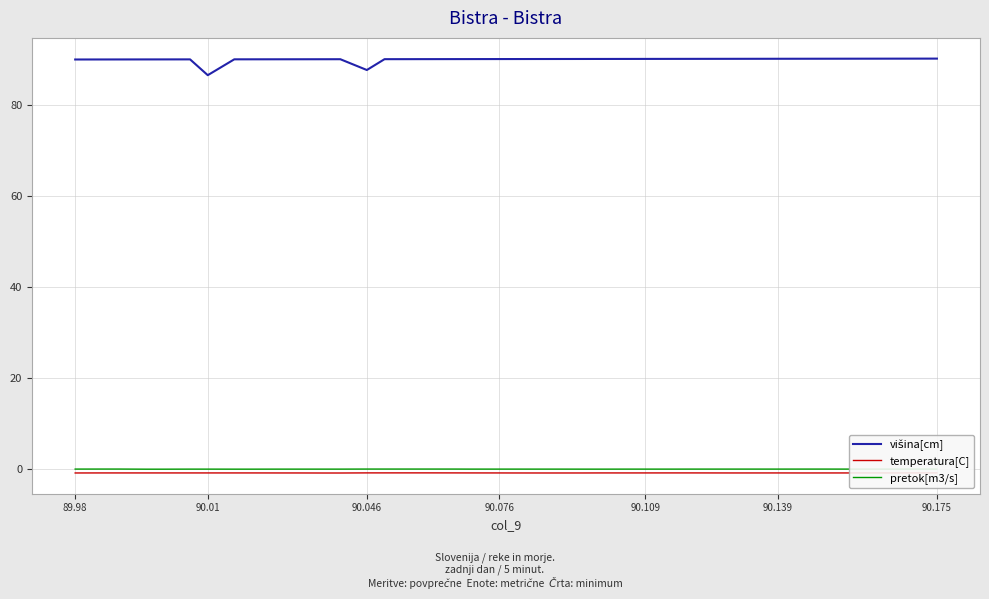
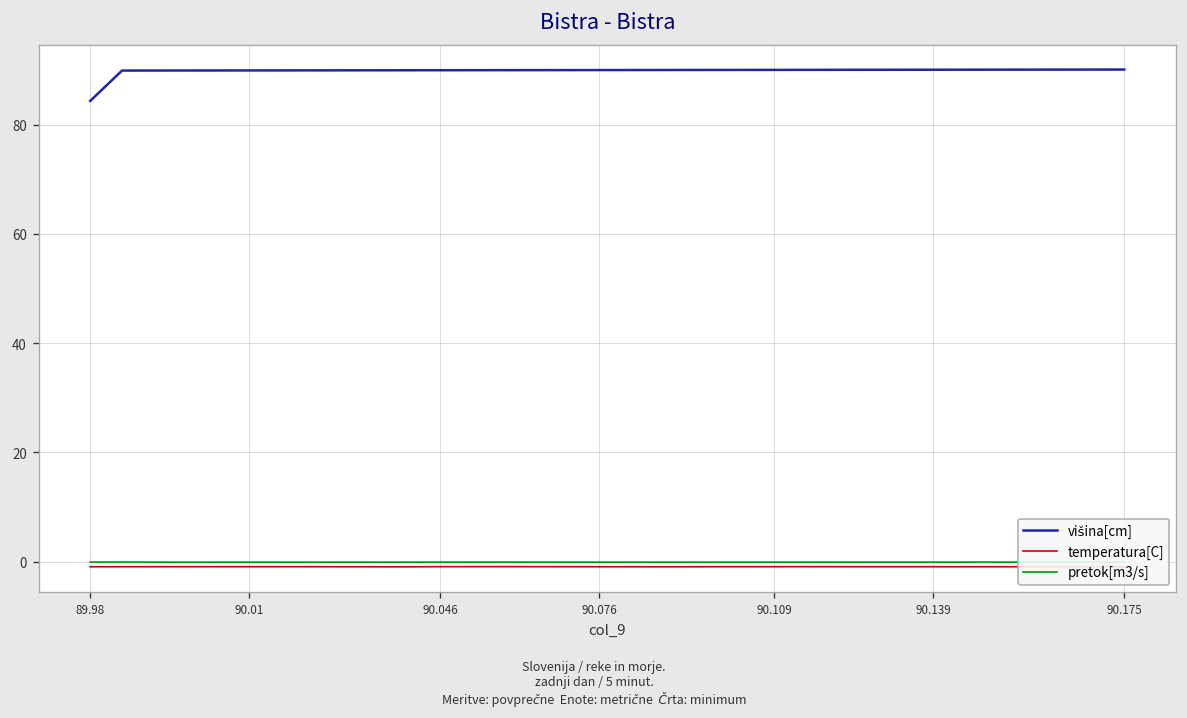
višina[cm], 89.98: 90 -> 84
višina[cm], 90.01: 87 -> 90
višina[cm], 90.046: 88 -> 90
